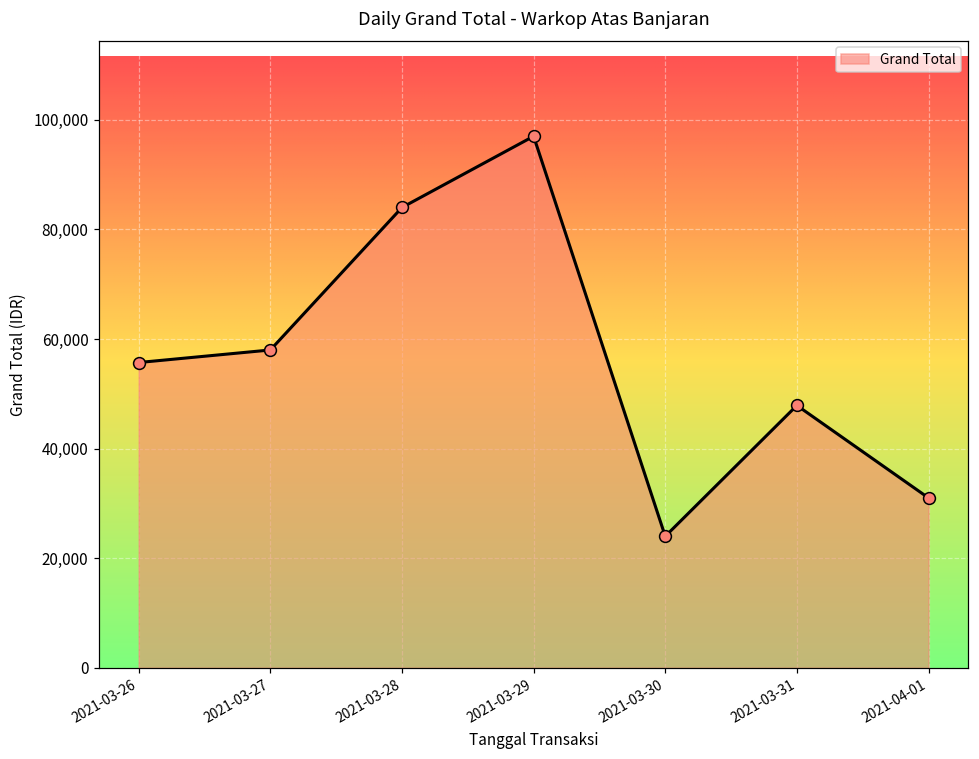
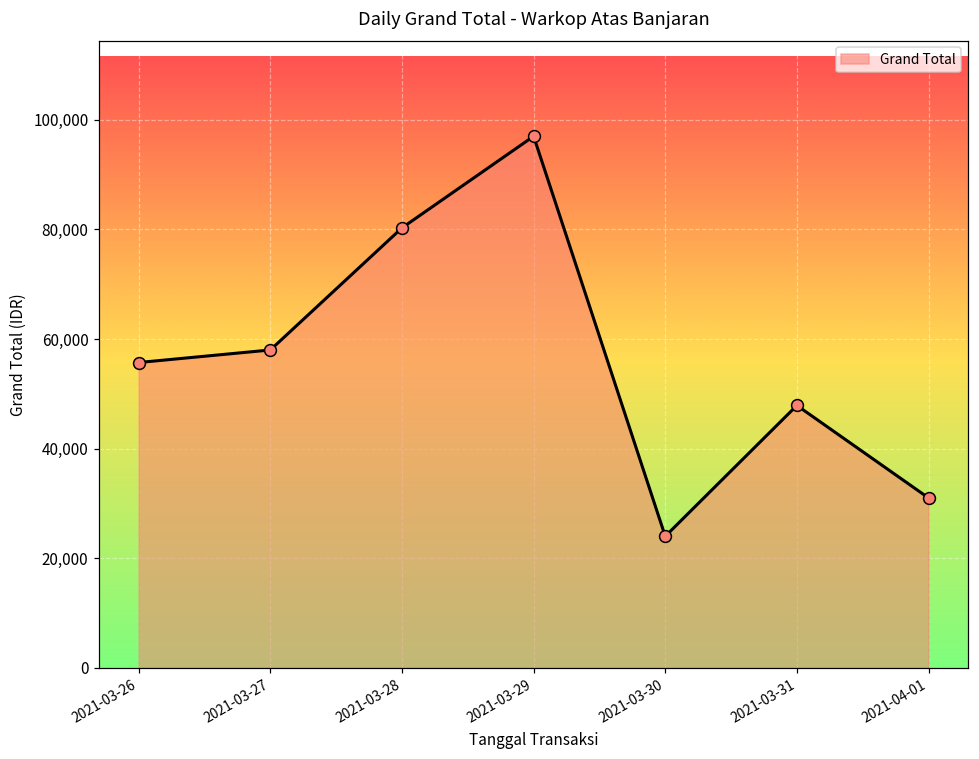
2021-03-28: 84,000 -> 80,000
